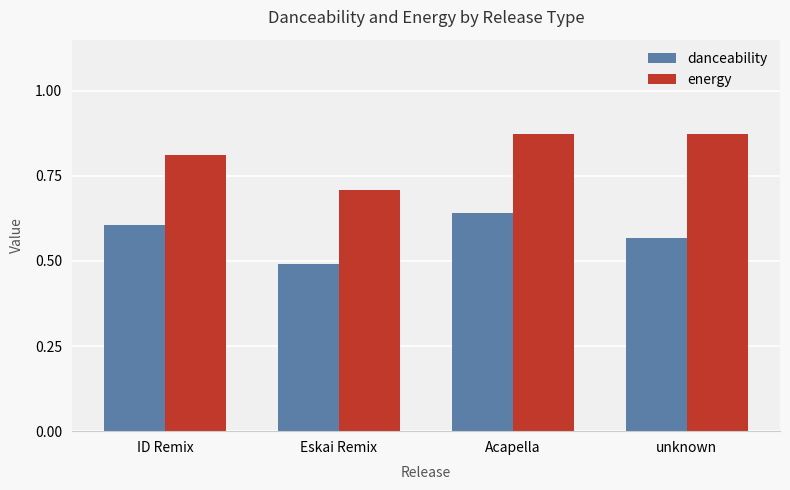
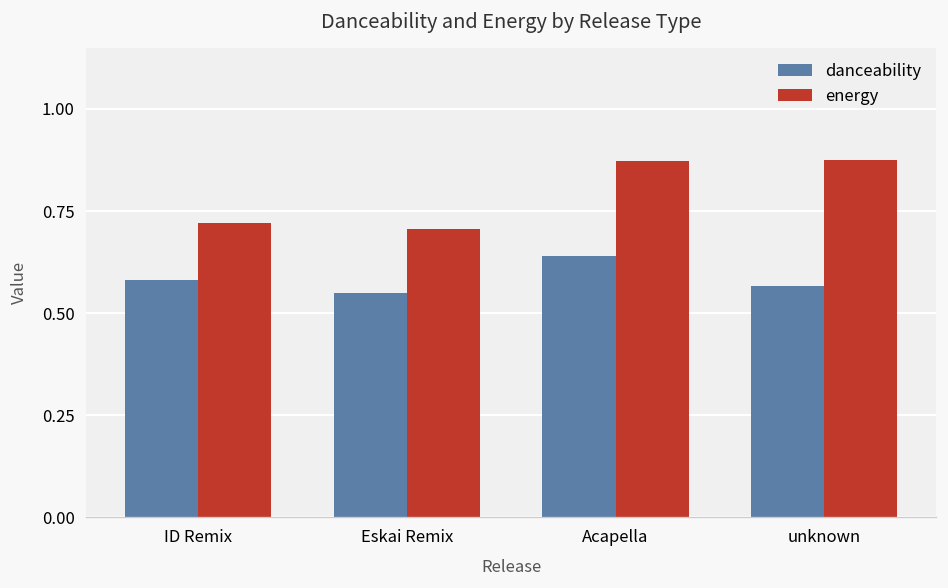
danceability, ID Remix: 0.61 -> 0.58
energy, ID Remix: 0.81 -> 0.72
danceability, Eskai Remix: 0.49 -> 0.55
